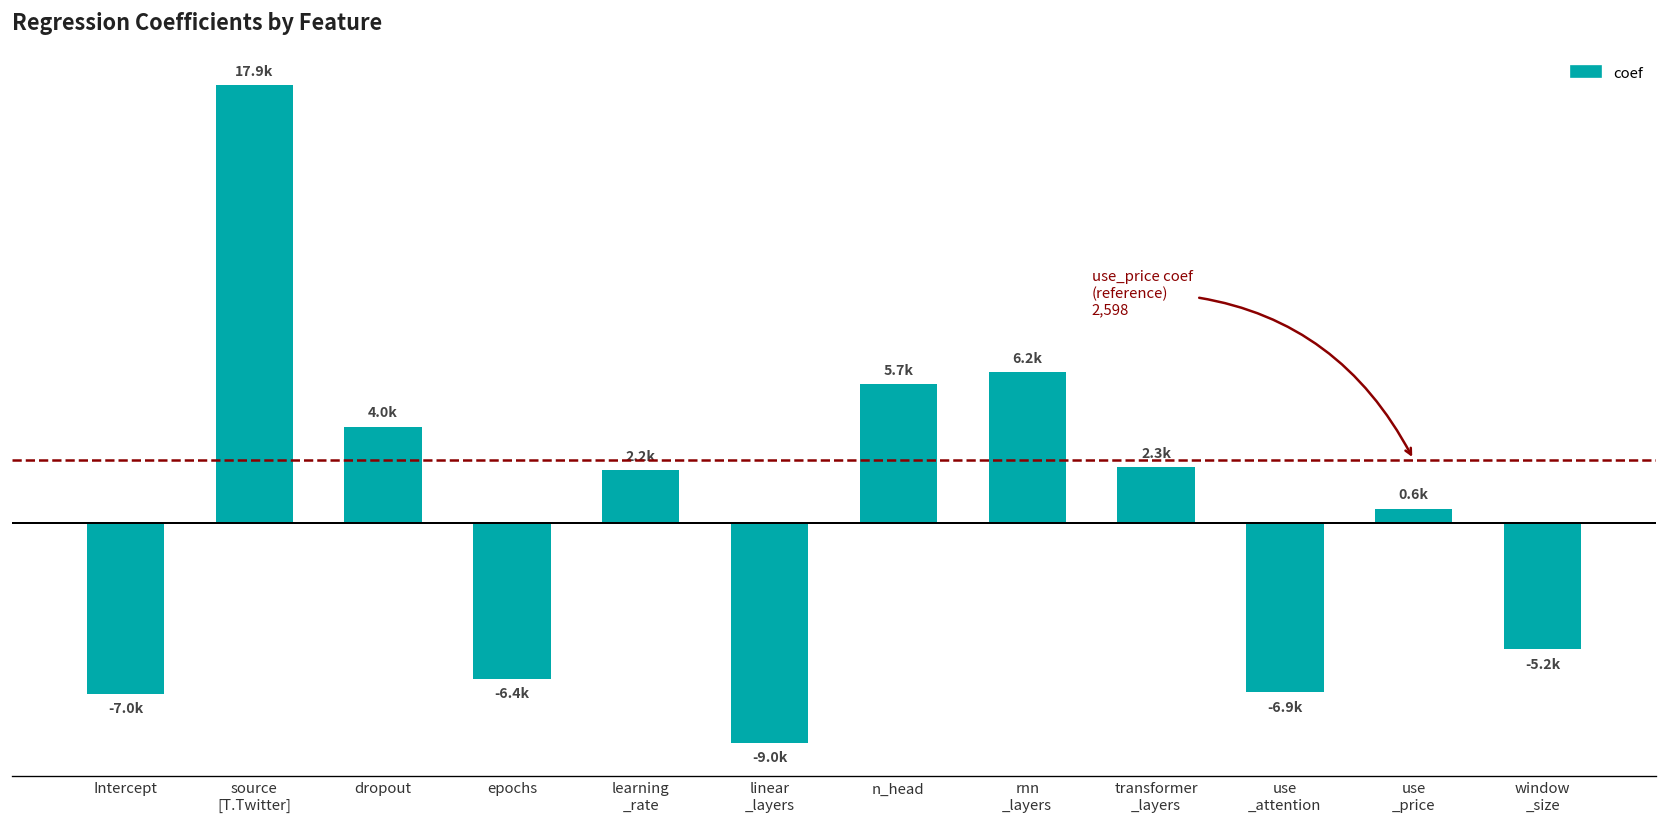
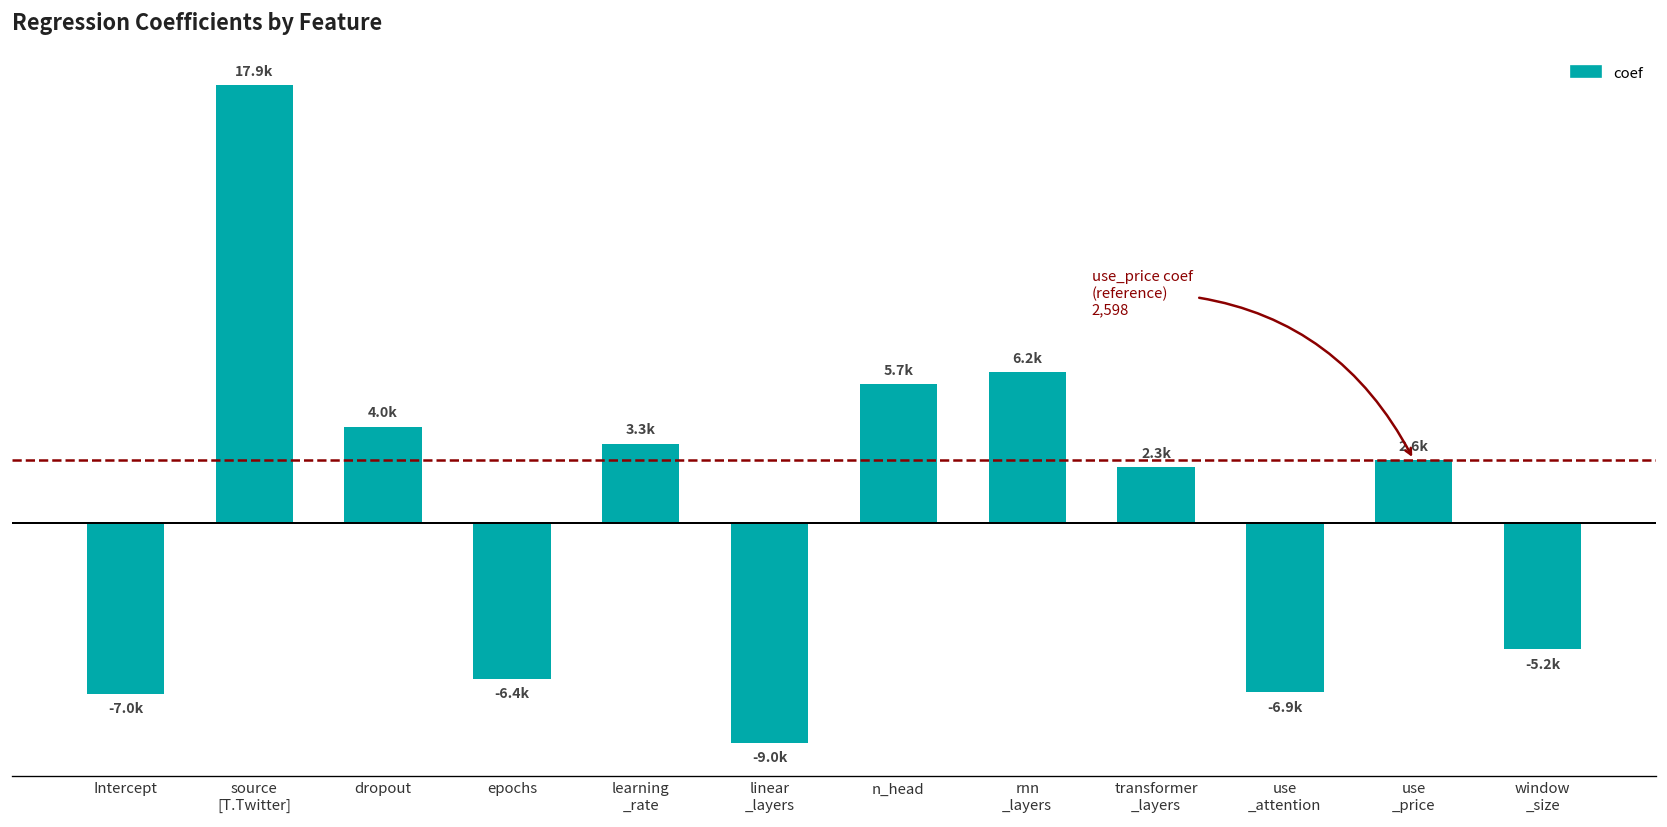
learning _rate: 2.2k -> 3.3k
use _price: 0.6k -> 2.6k
